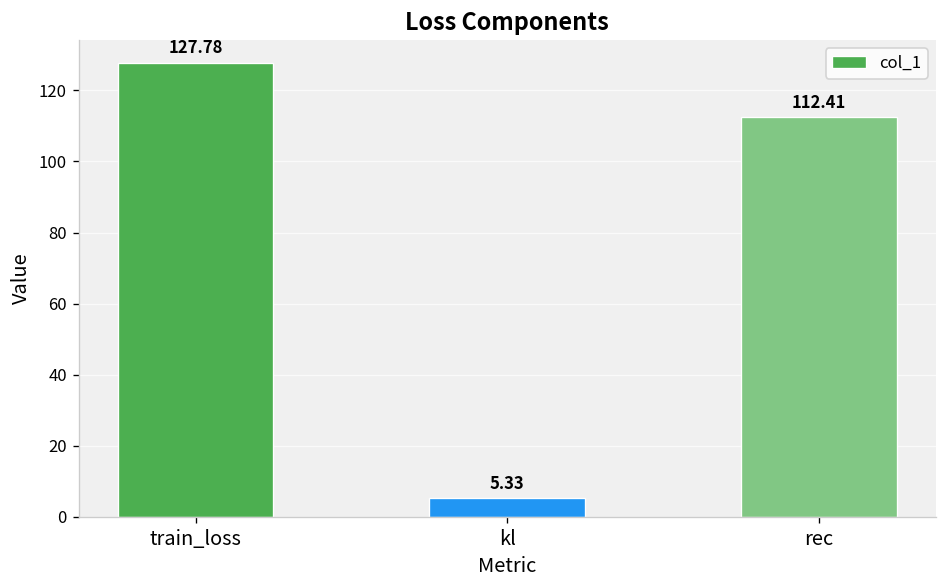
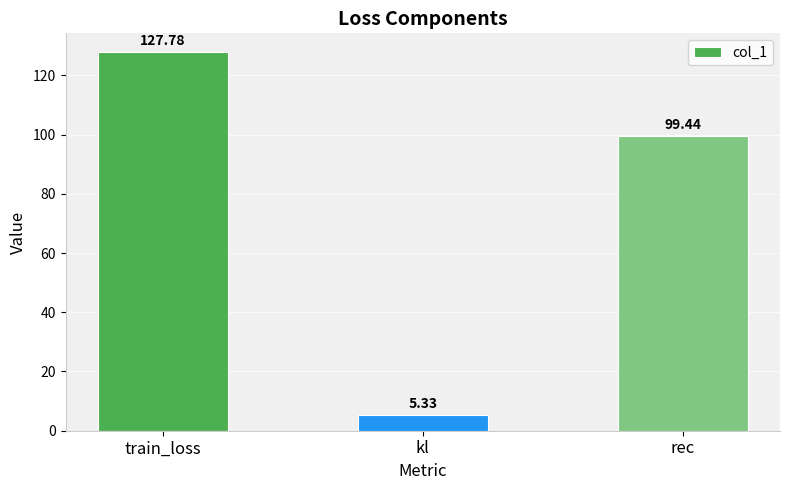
rec: 112.41 -> 99.44
